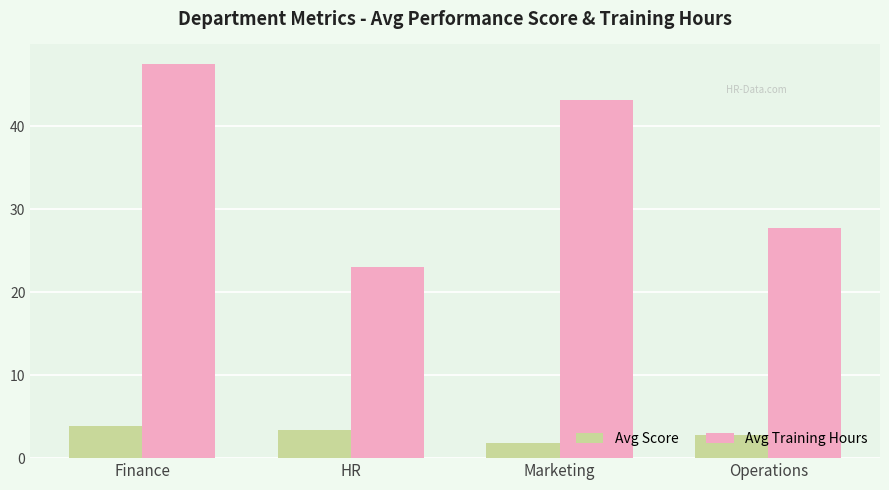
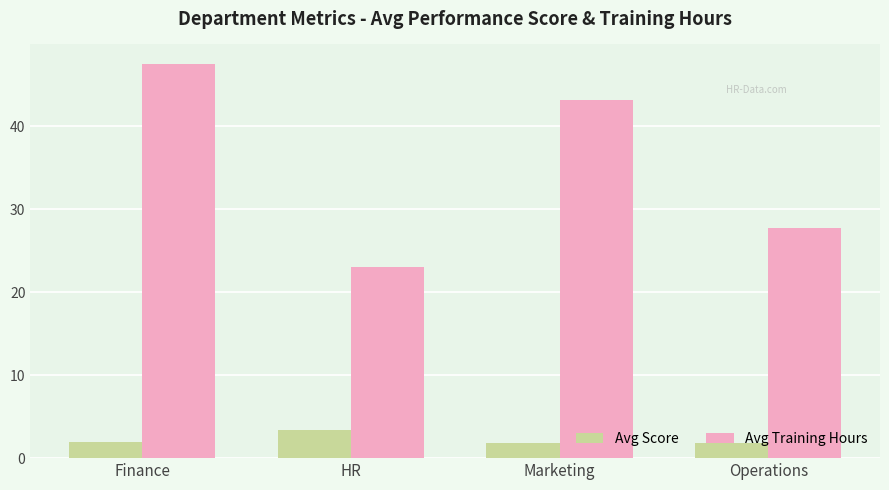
Avg Score, Finance: 4 -> 2
Avg Score, Operations: 3 -> 2
